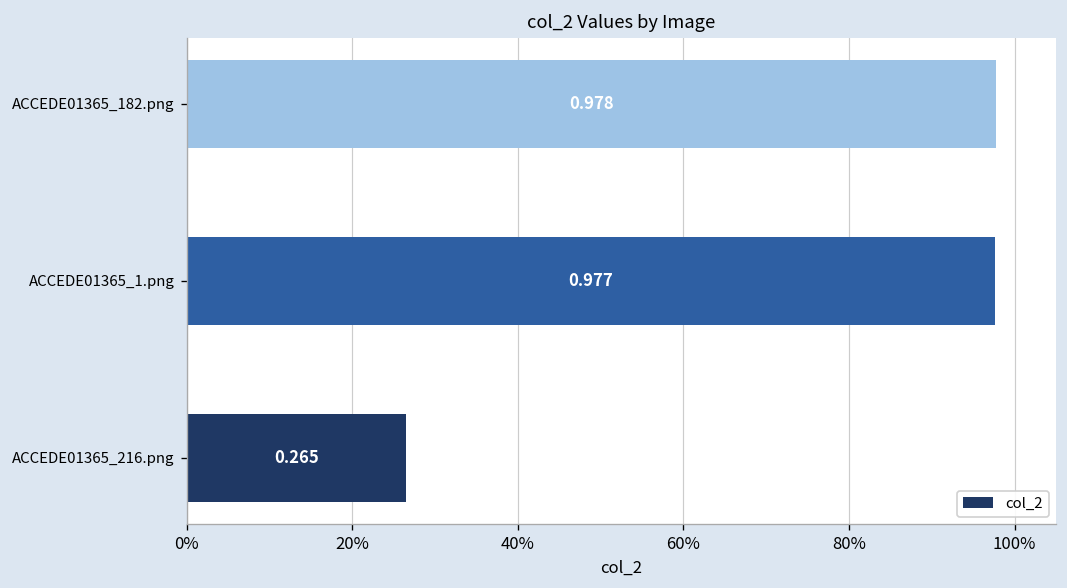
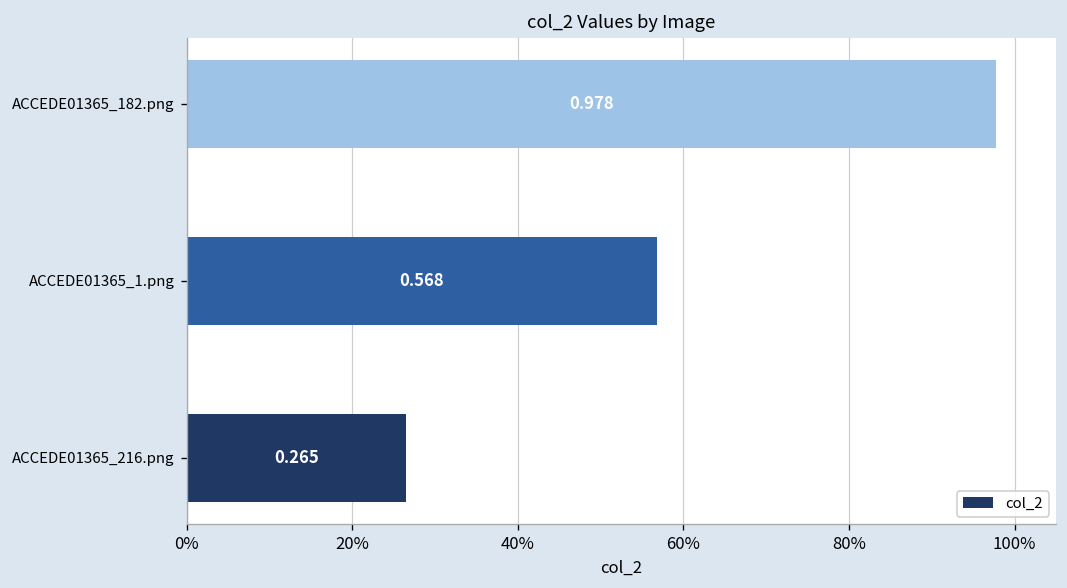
ACCEDE01365_1.png: 0.977 -> 0.568
